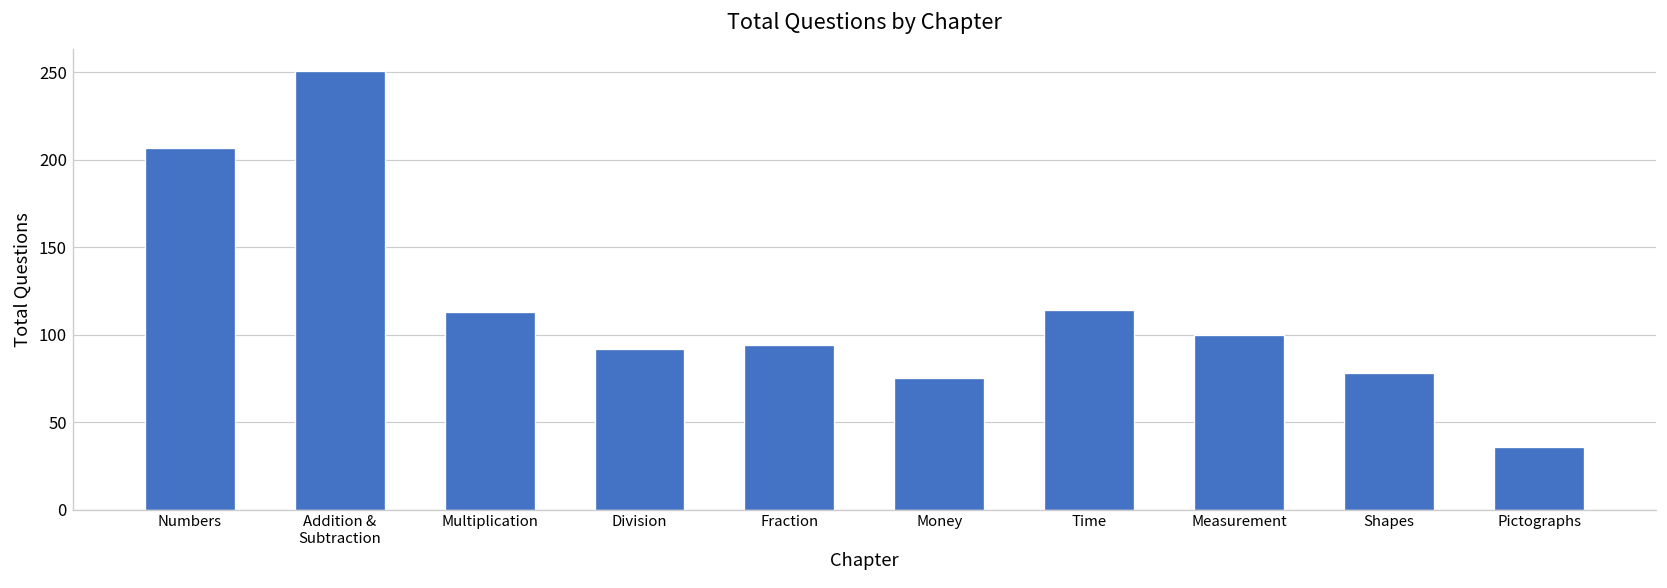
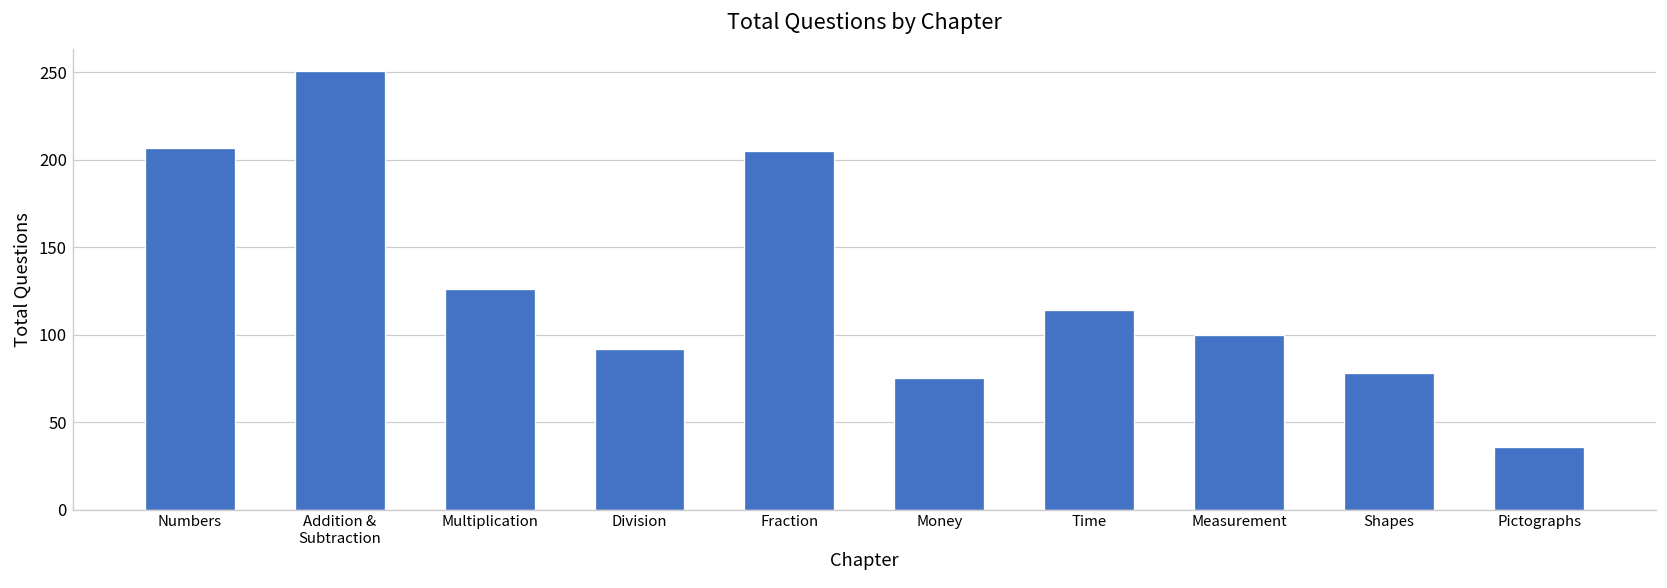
Multiplication: 113 -> 126
Fraction: 94 -> 205
